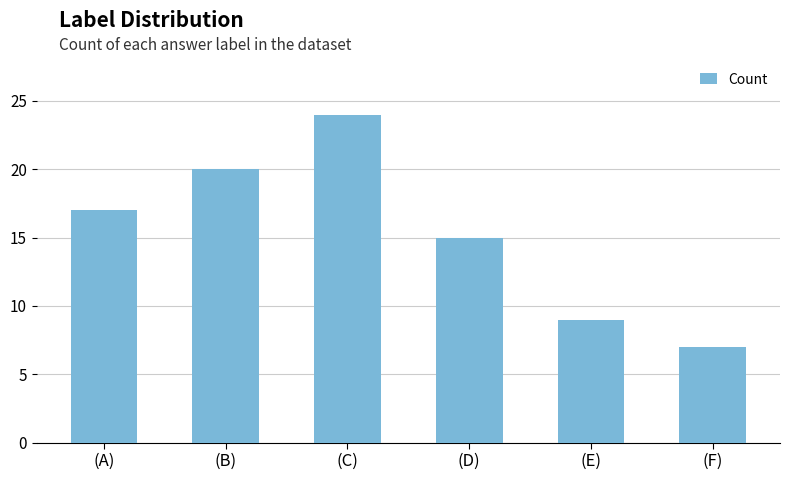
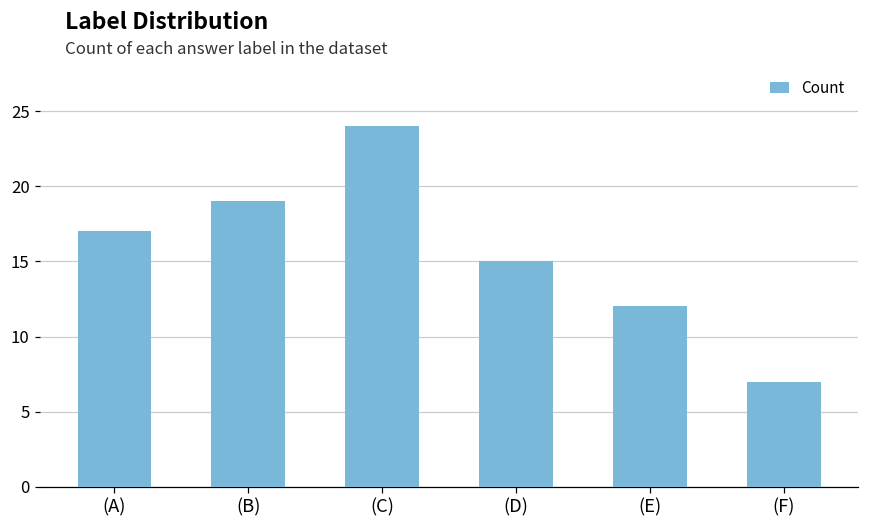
(B): 20 -> 19
(E): 9 -> 12
